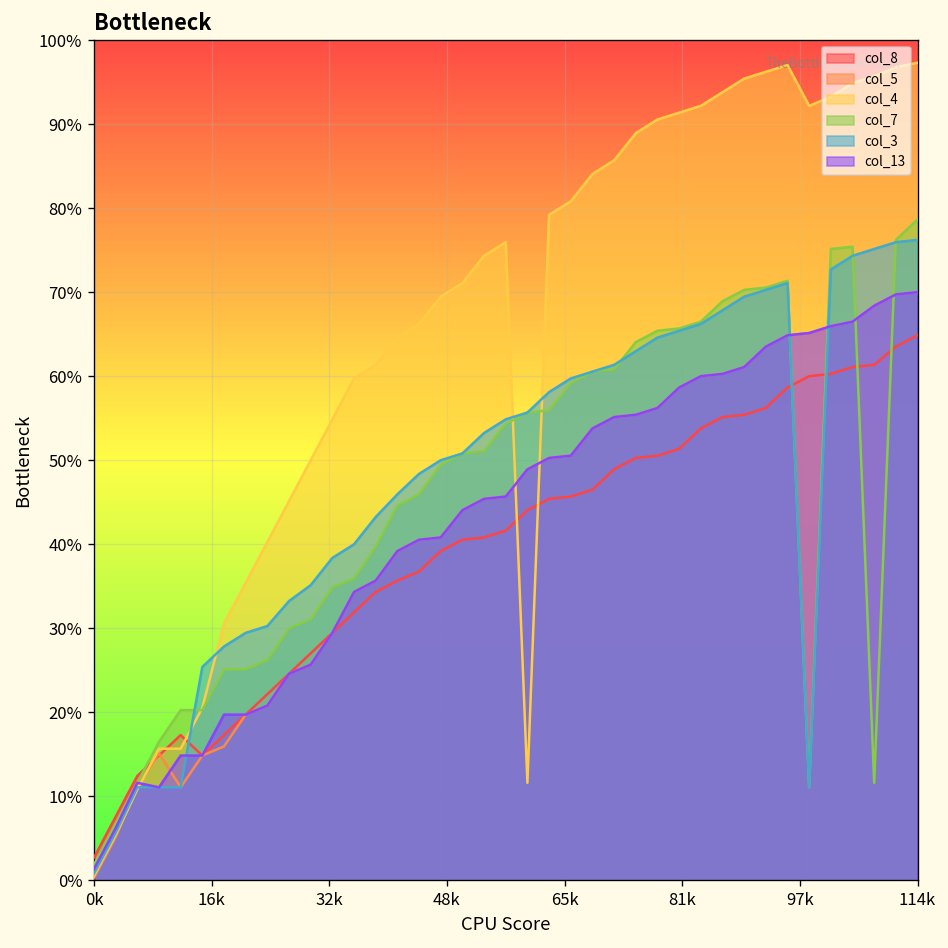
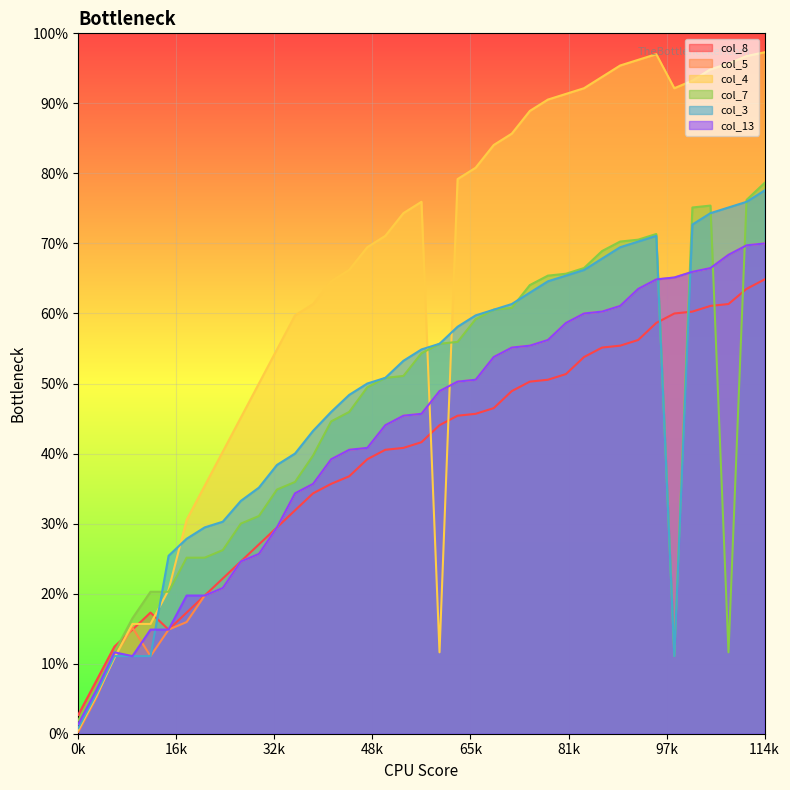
col_3, 114k: 76% -> 78%
